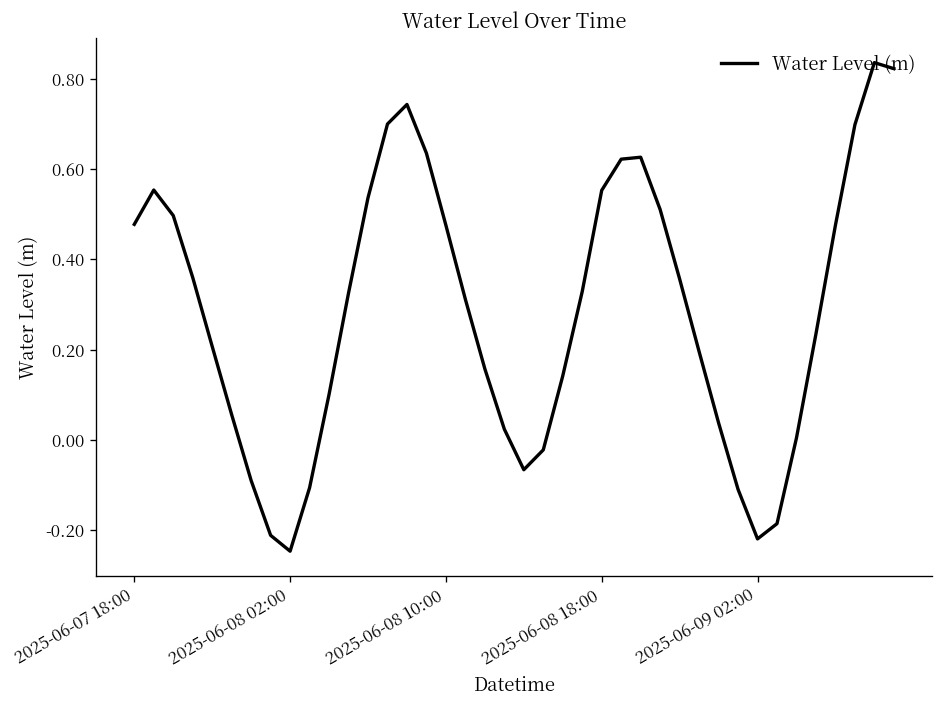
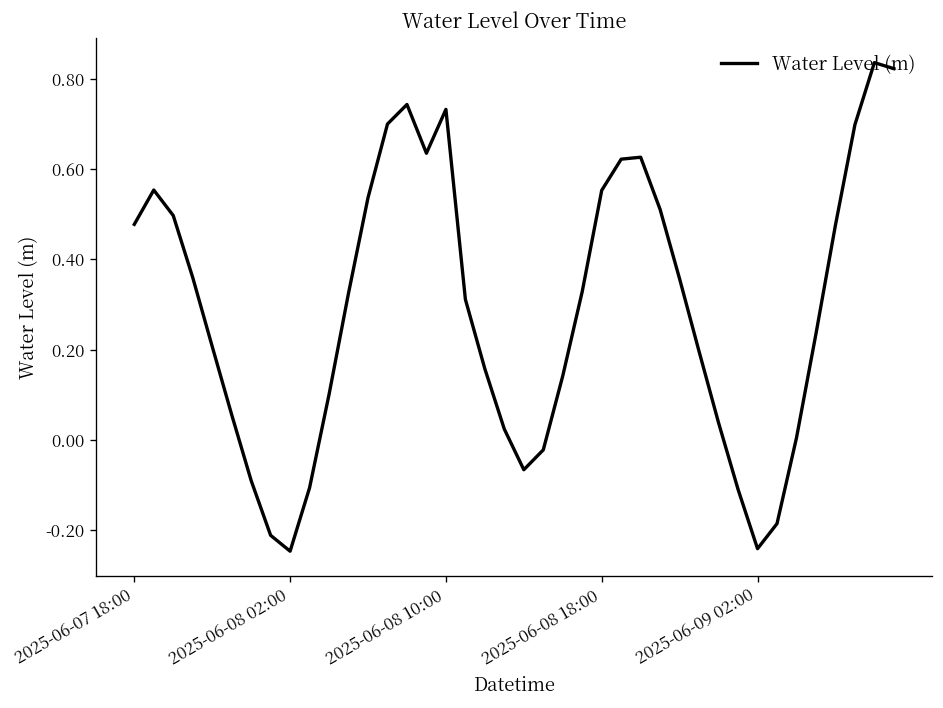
2025-06-08 10:00: 0.48 -> 0.73
2025-06-09 02:00: -0.22 -> -0.24
